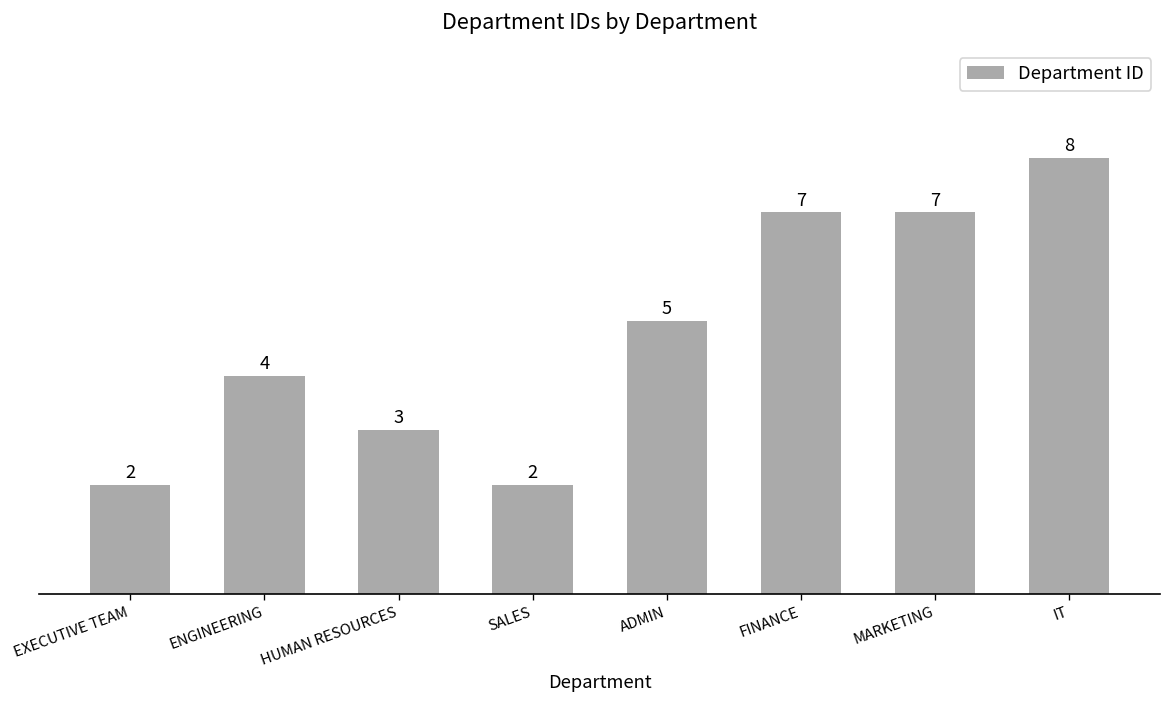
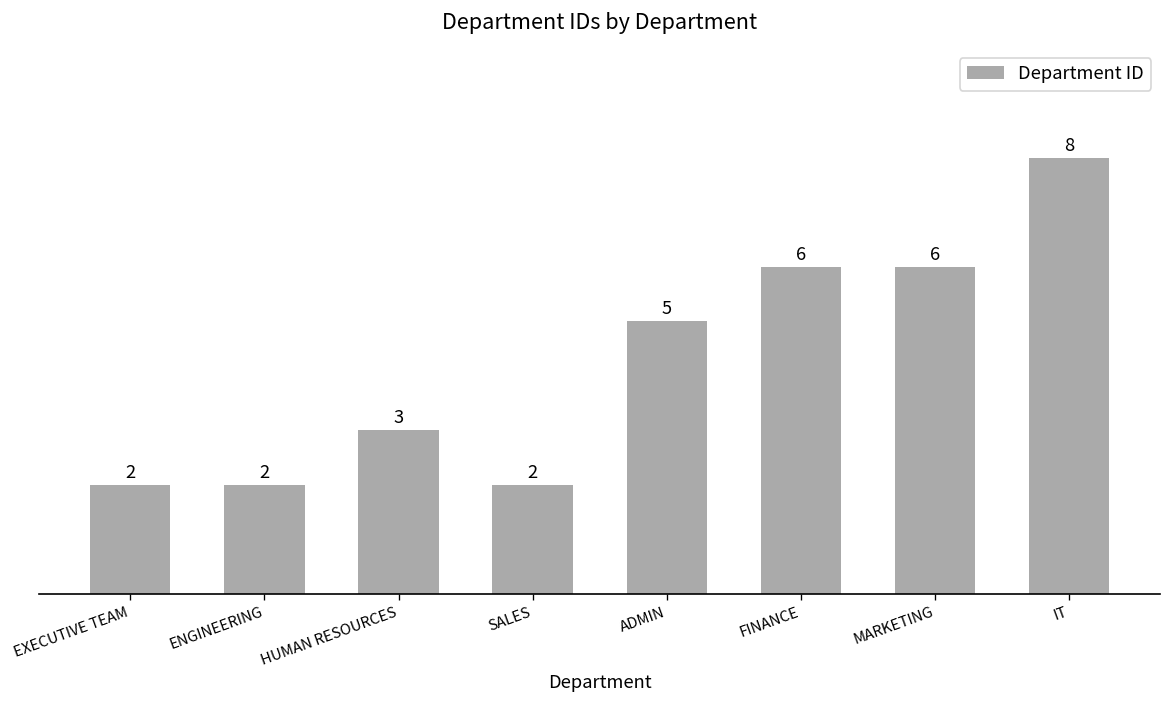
ENGINEERING: 4 -> 2
FINANCE: 7 -> 6
MARKETING: 7 -> 6
